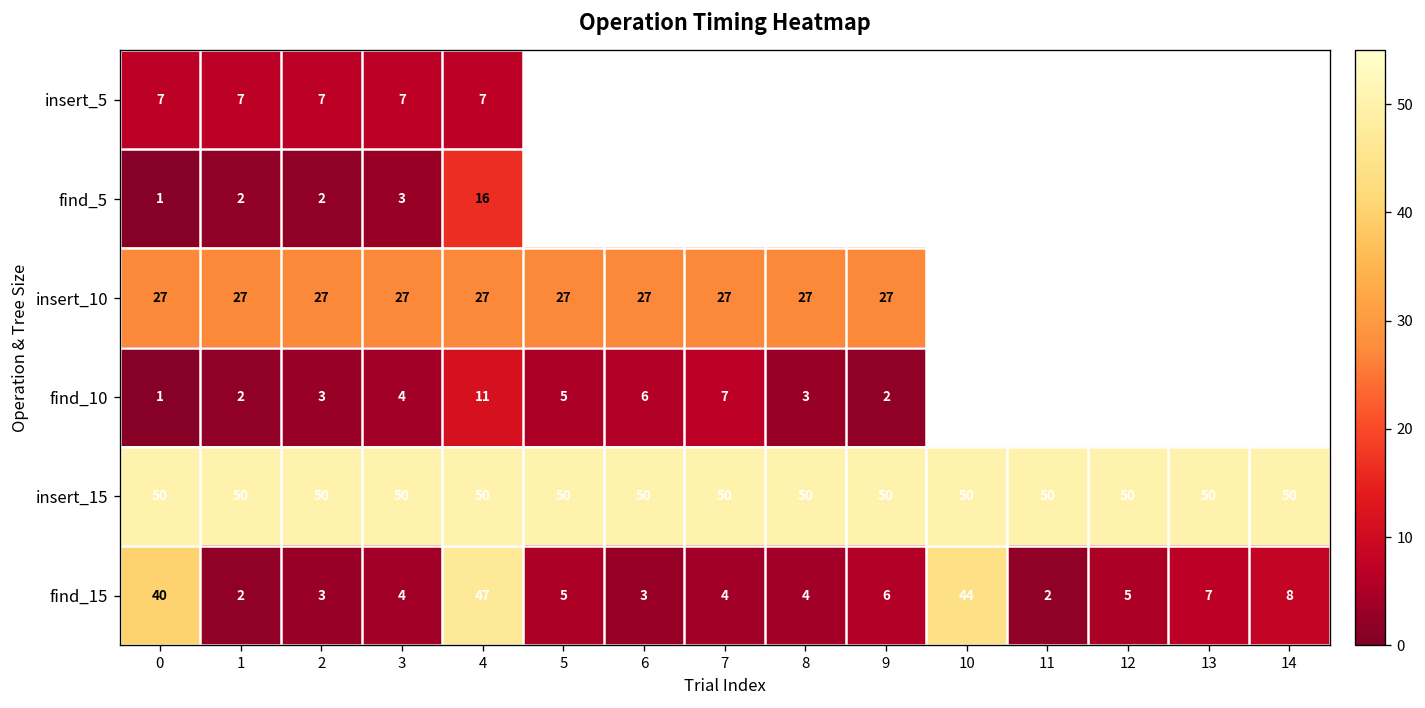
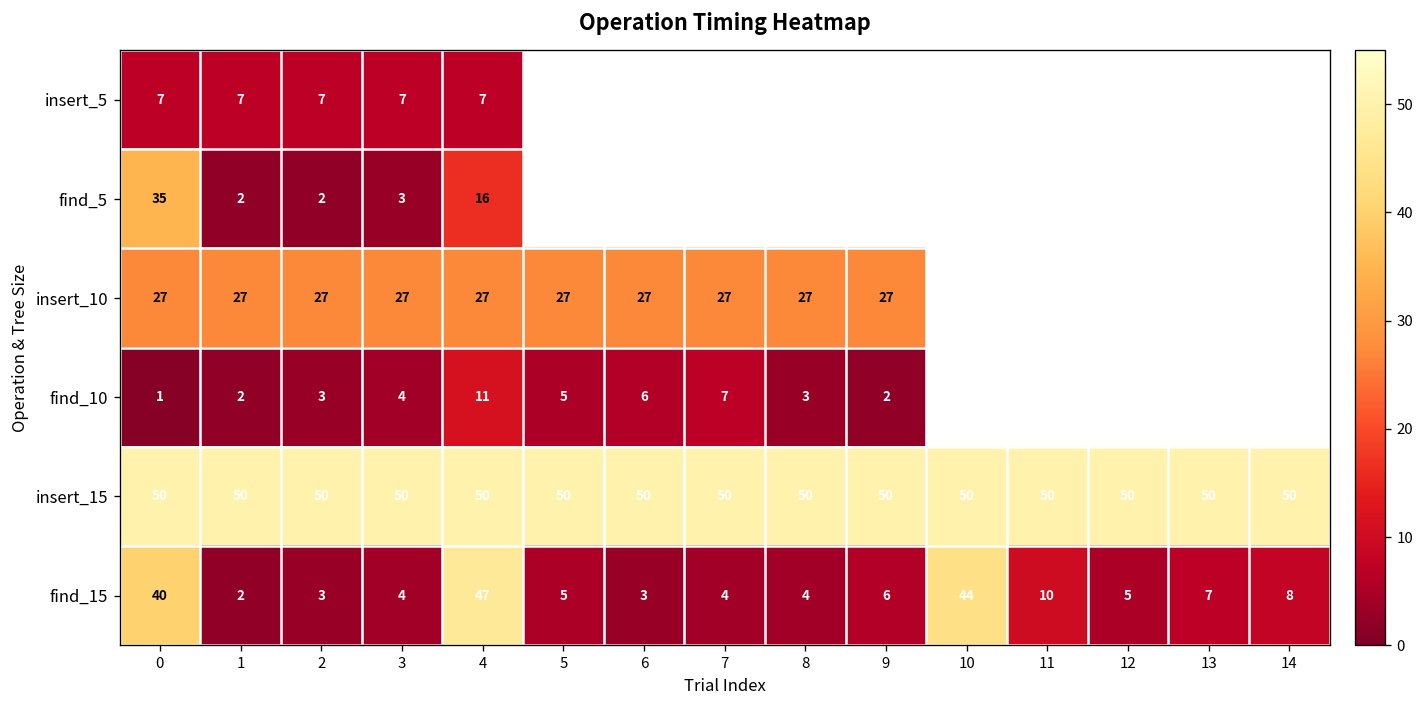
find_5, 0: 1 -> 35
find_15, 11: 2 -> 10
